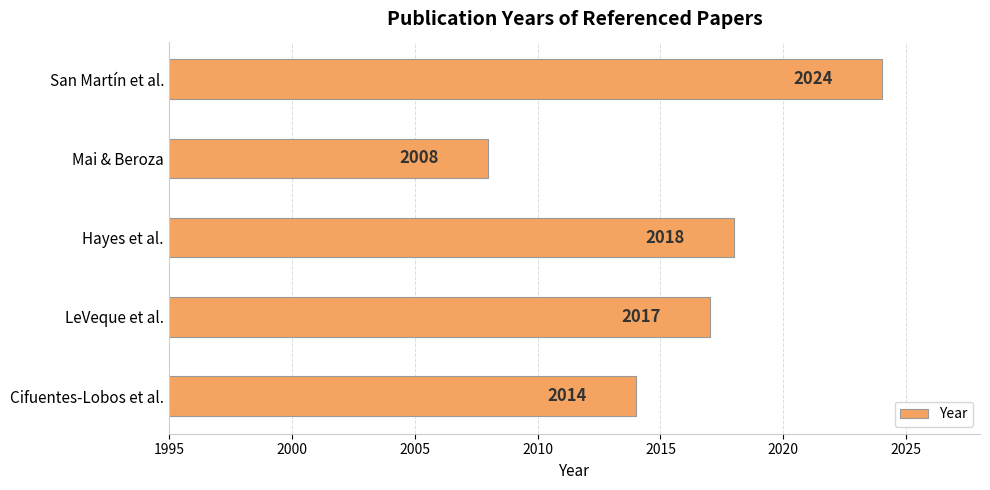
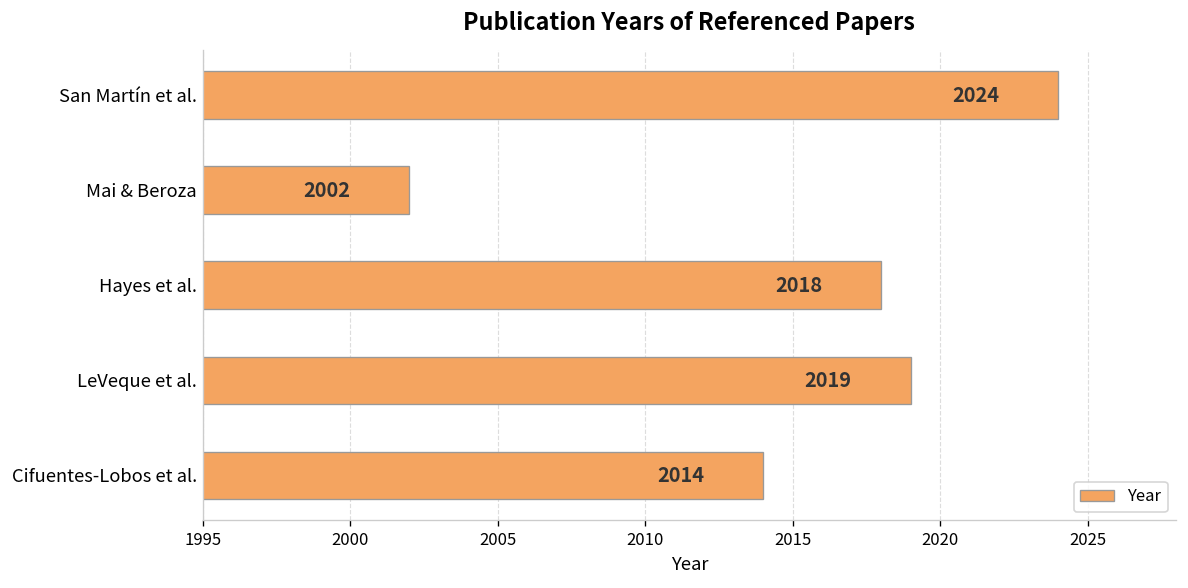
Mai & Beroza: 2008 -> 2002
LeVeque et al.: 2017 -> 2019
